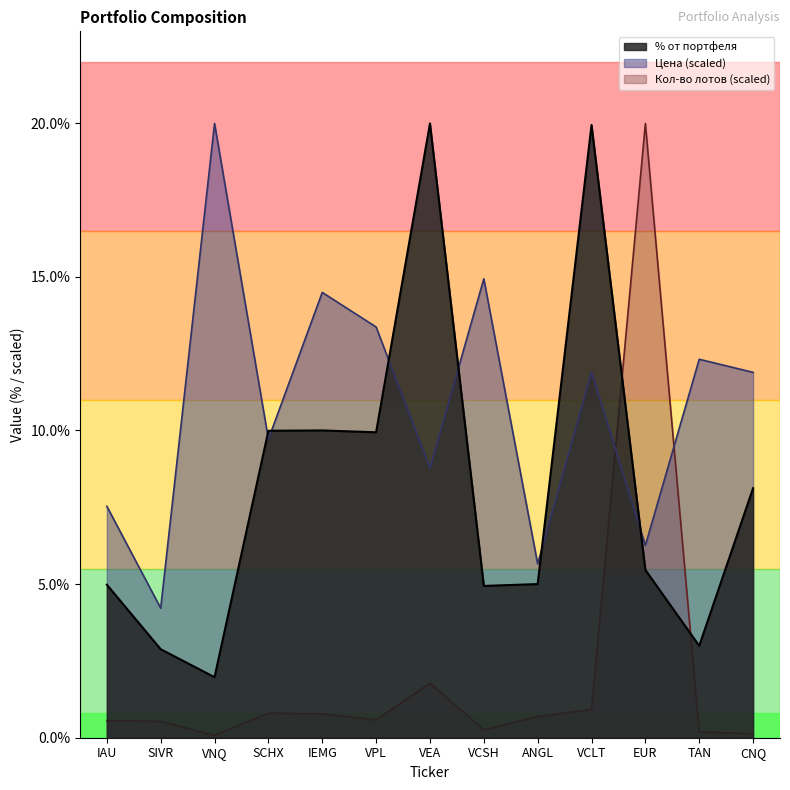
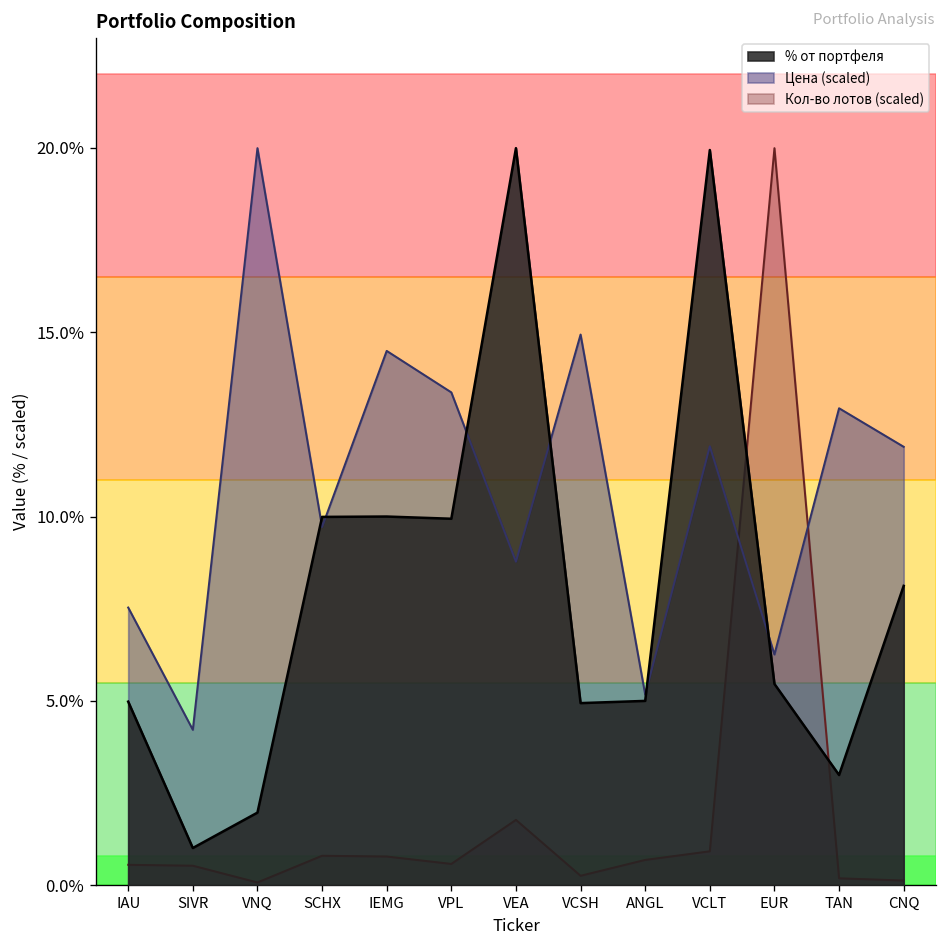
% от портфеля, SIVR: 2.9% -> 1.0%
Цена (scaled), ANGL: 5.7% -> 5.2%
Цена (scaled), TAN: 12.3% -> 12.9%
